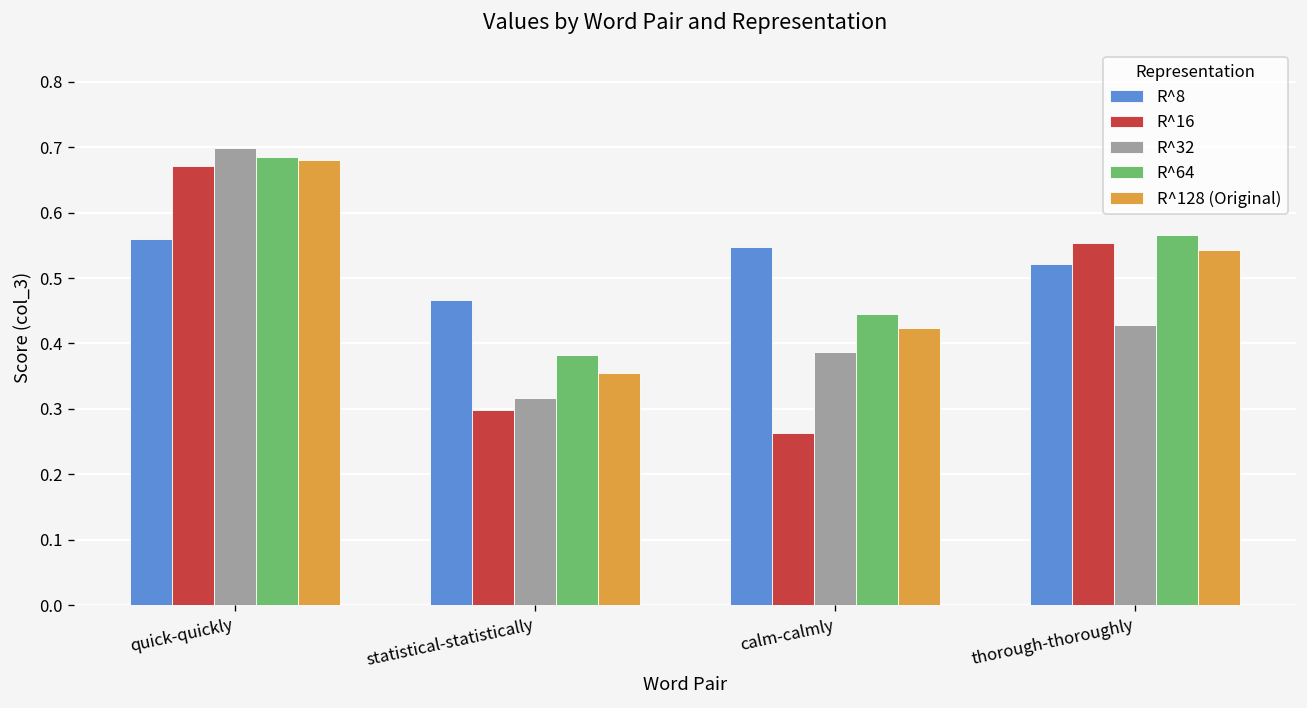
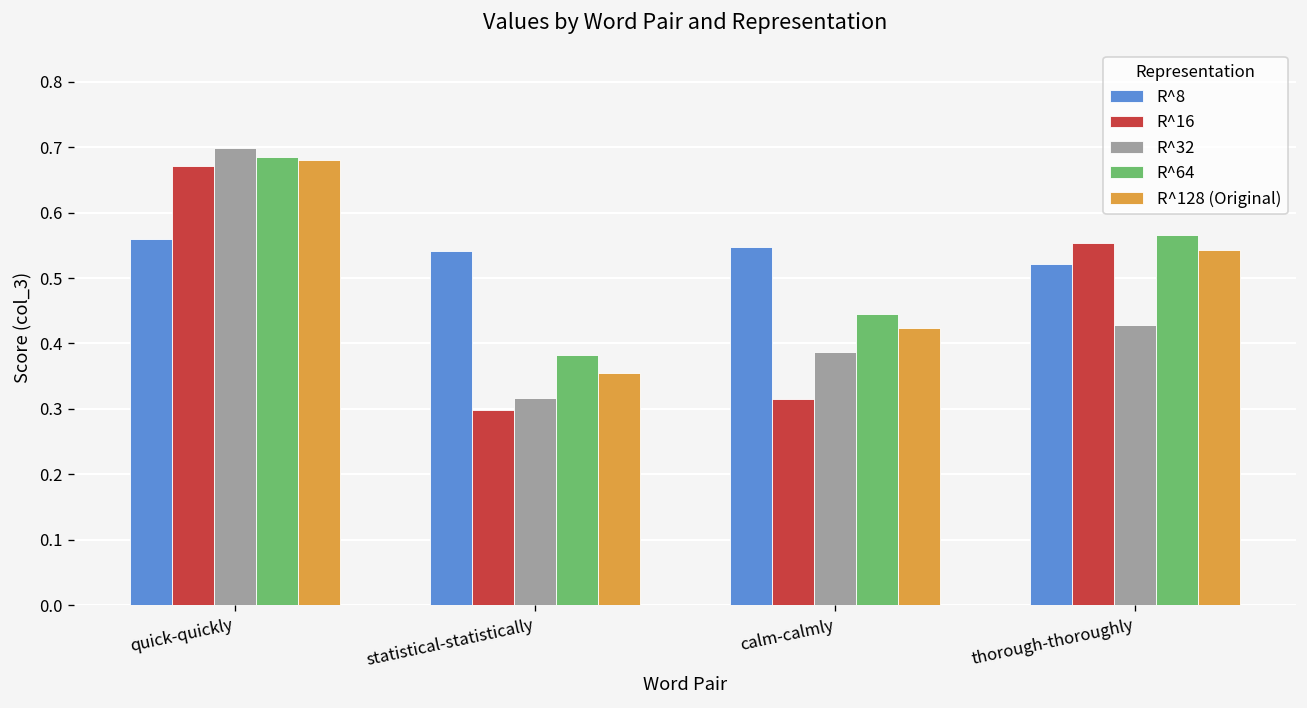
R^8, statistical-statistically: 0.47 -> 0.54
R^16, calm-calmly: 0.26 -> 0.32
